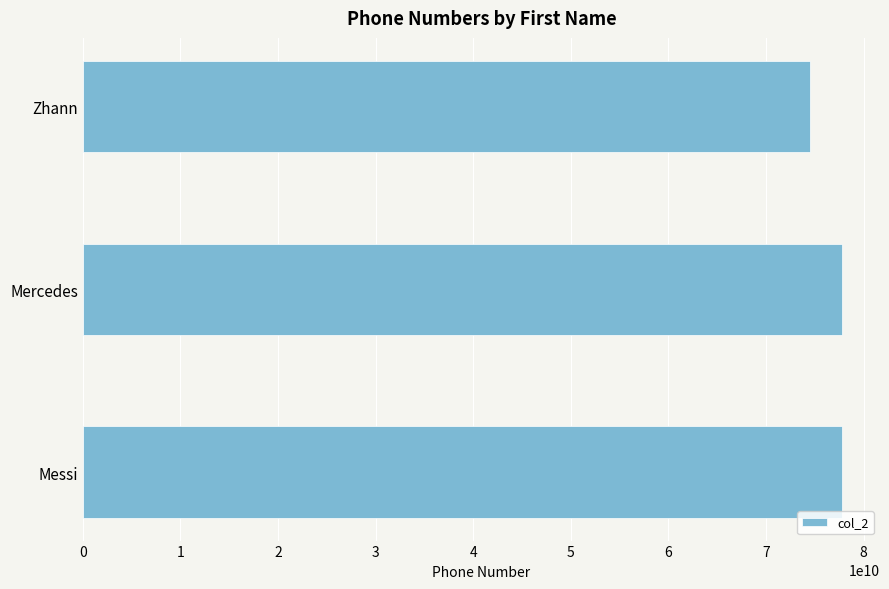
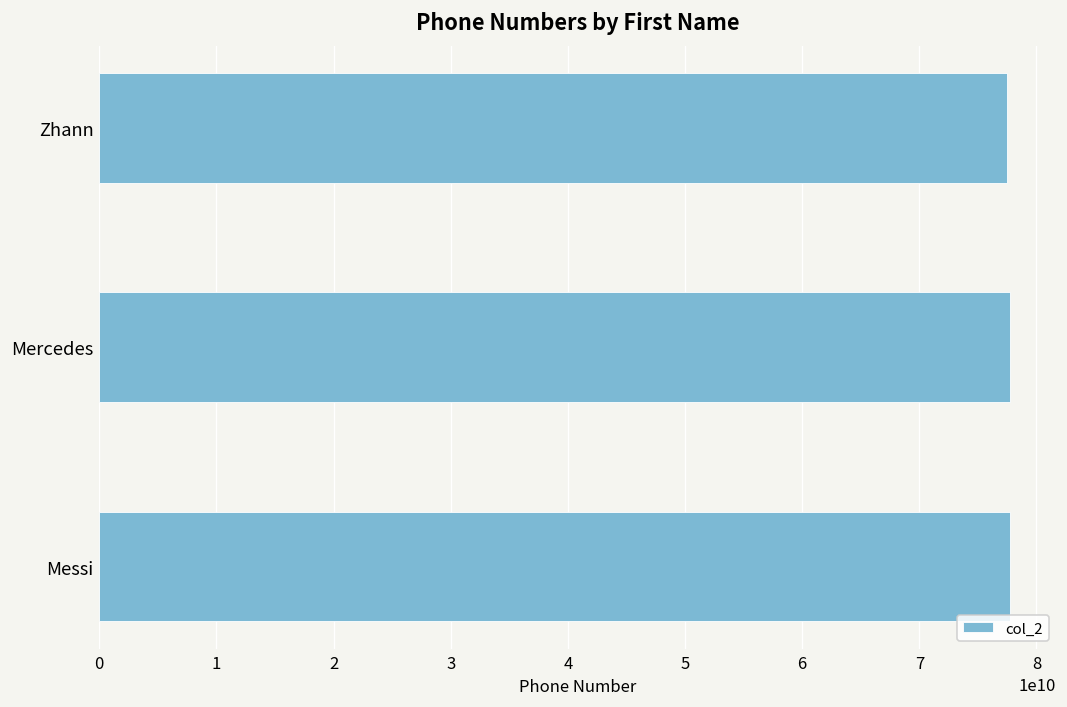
Zhann: 75000000000 -> 77000000000
